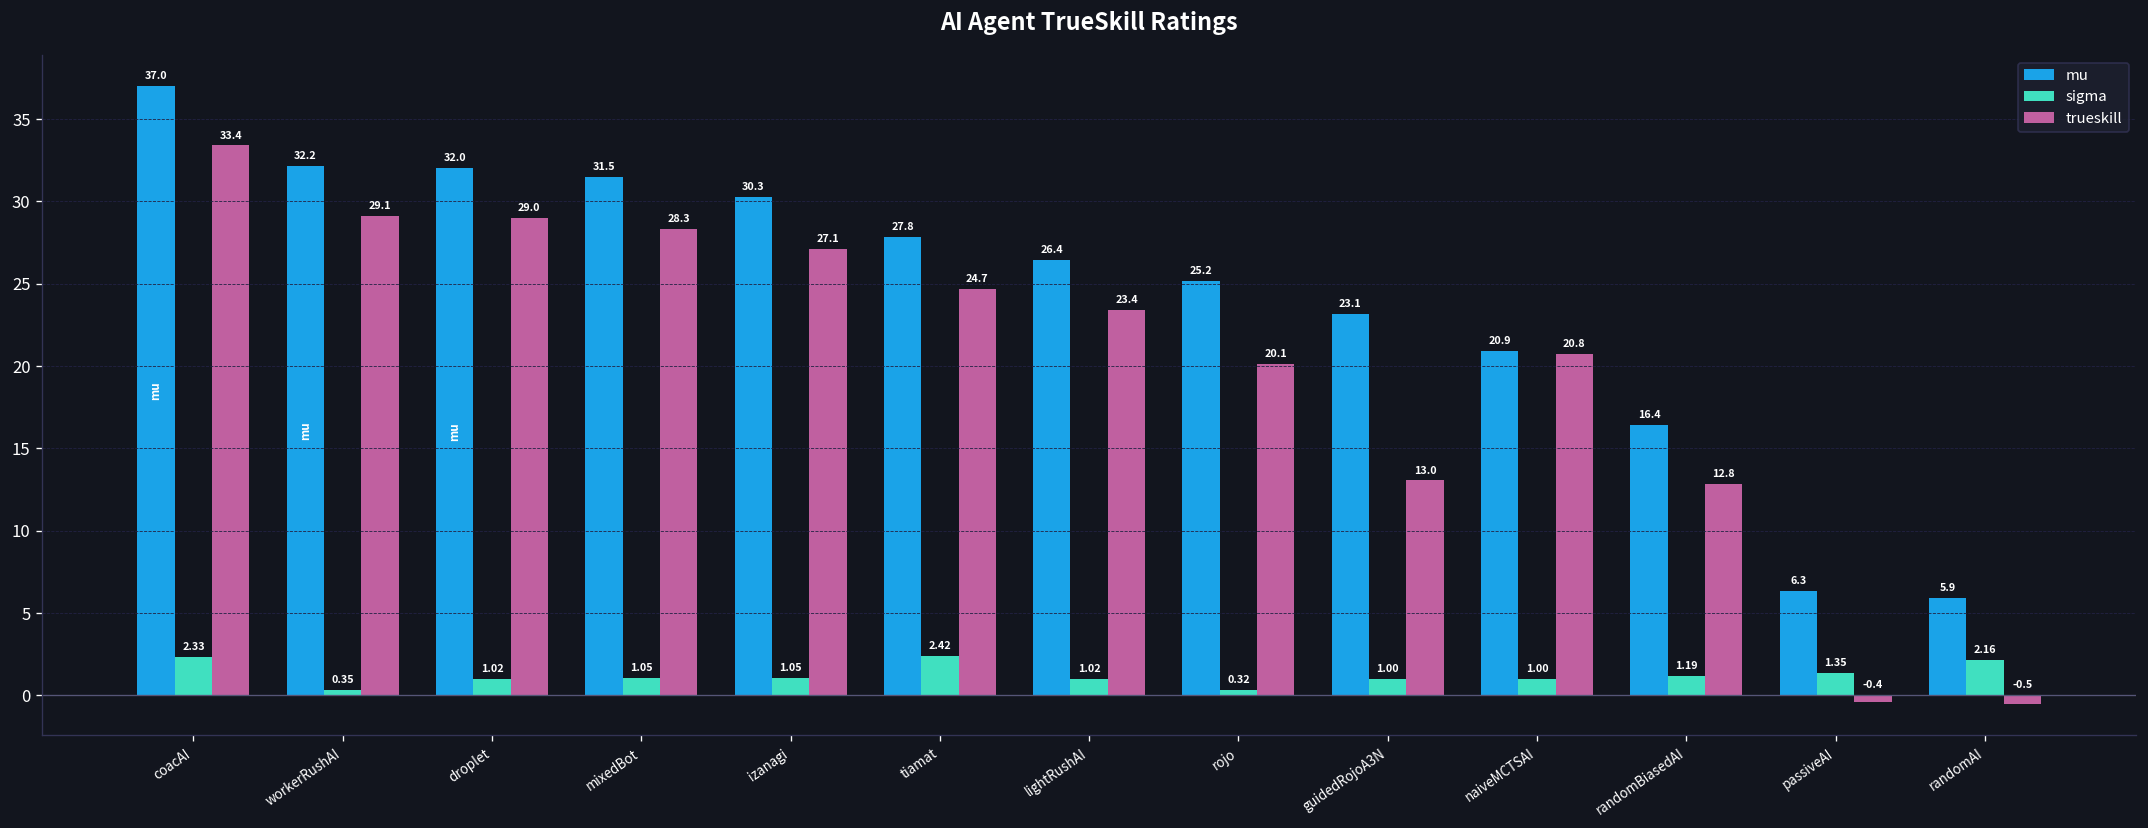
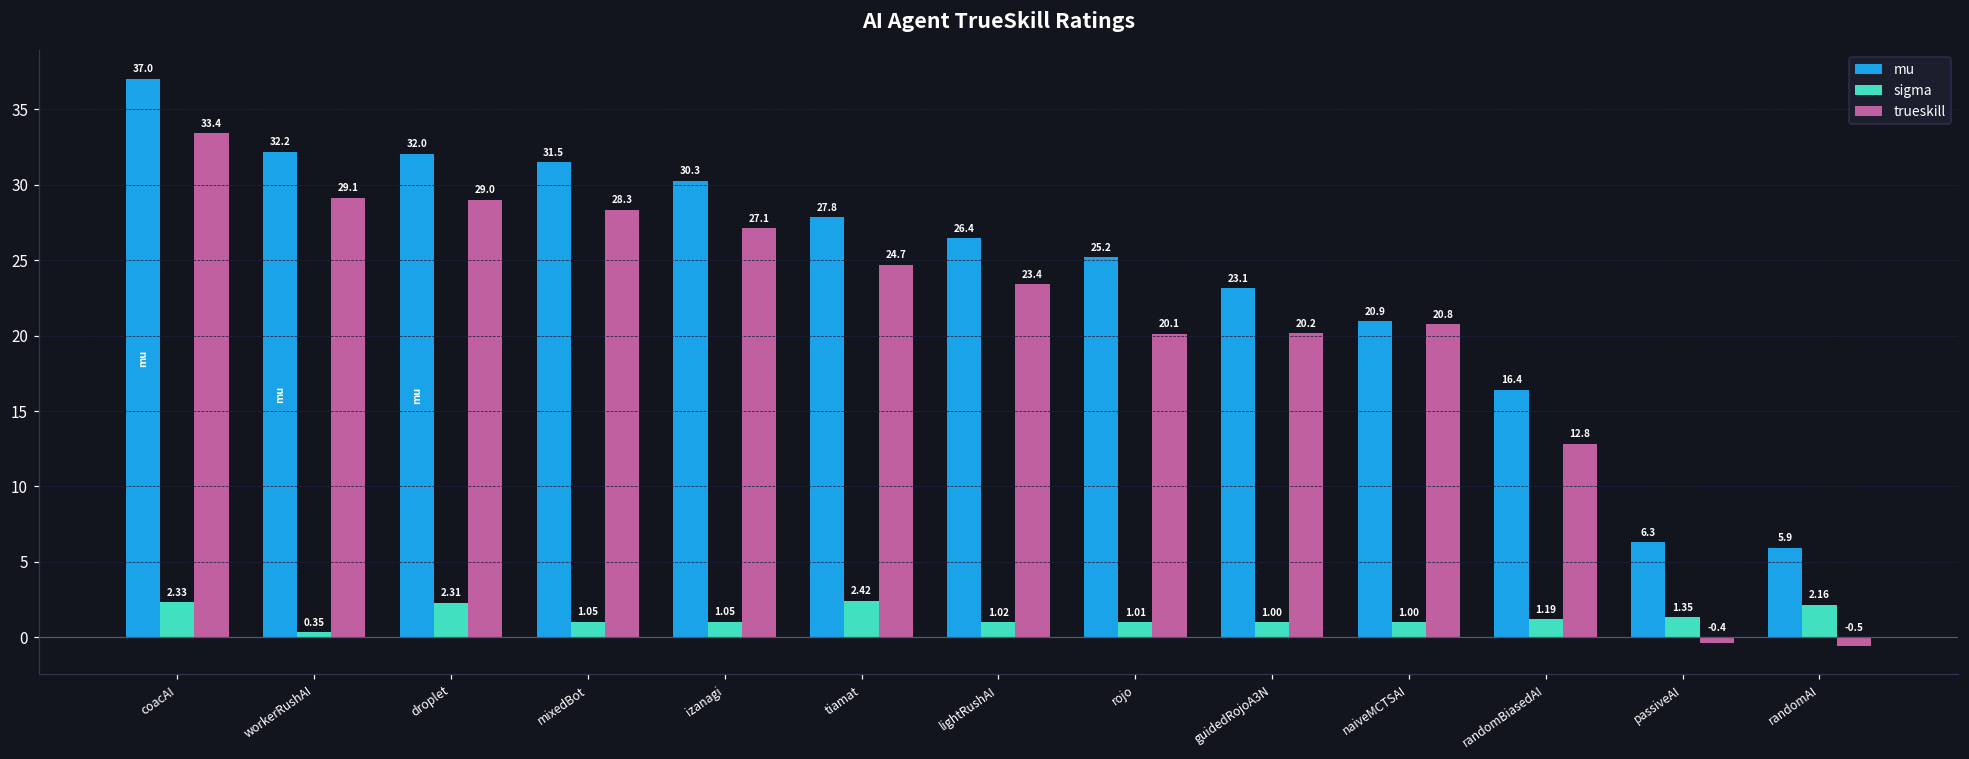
sigma, droplet: 1.02 -> 2.31
sigma, rojo: 0.32 -> 1.01
trueskill, guidedRojoA3N: 13.0 -> 20.2
